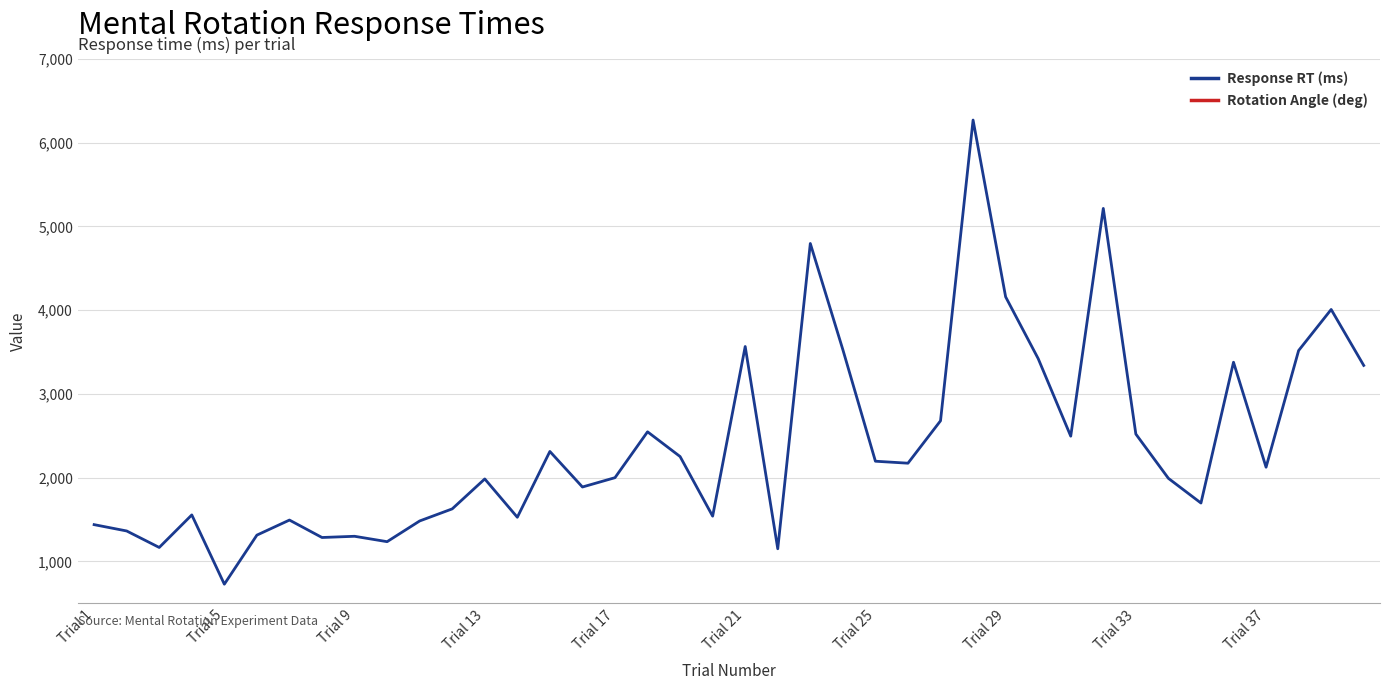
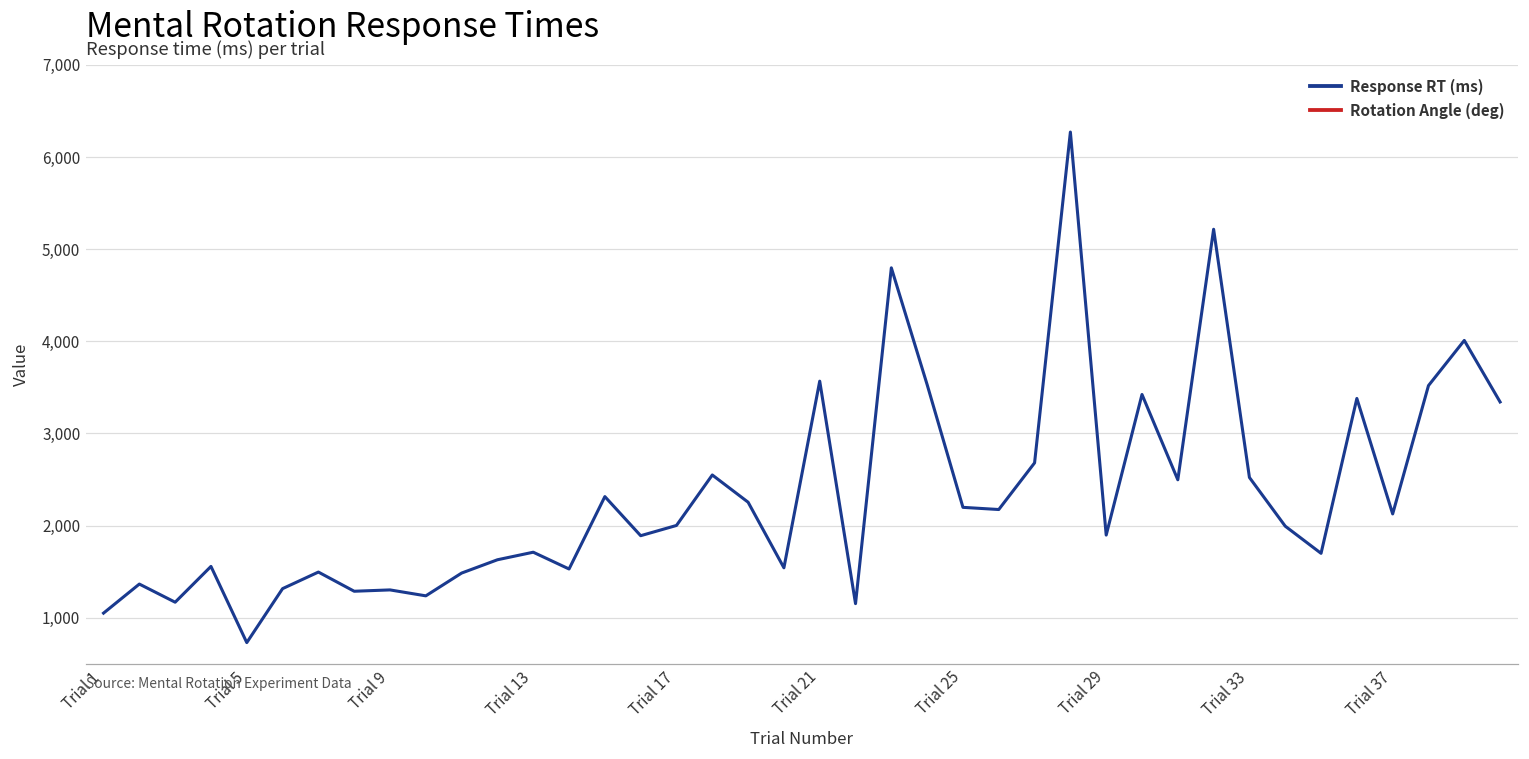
Response RT (ms), Trial 1: 1,400 -> 1,000
Response RT (ms), Trial 13: 2,000 -> 1,700
Response RT (ms), Trial 29: 4,200 -> 1,900
